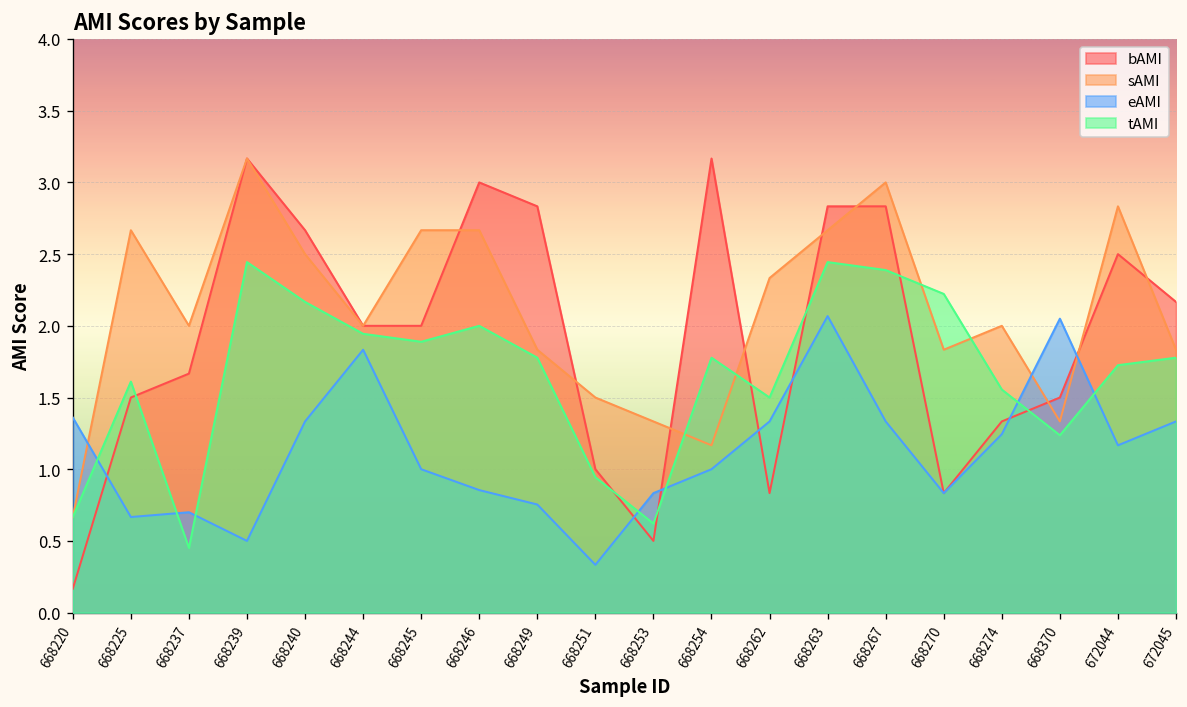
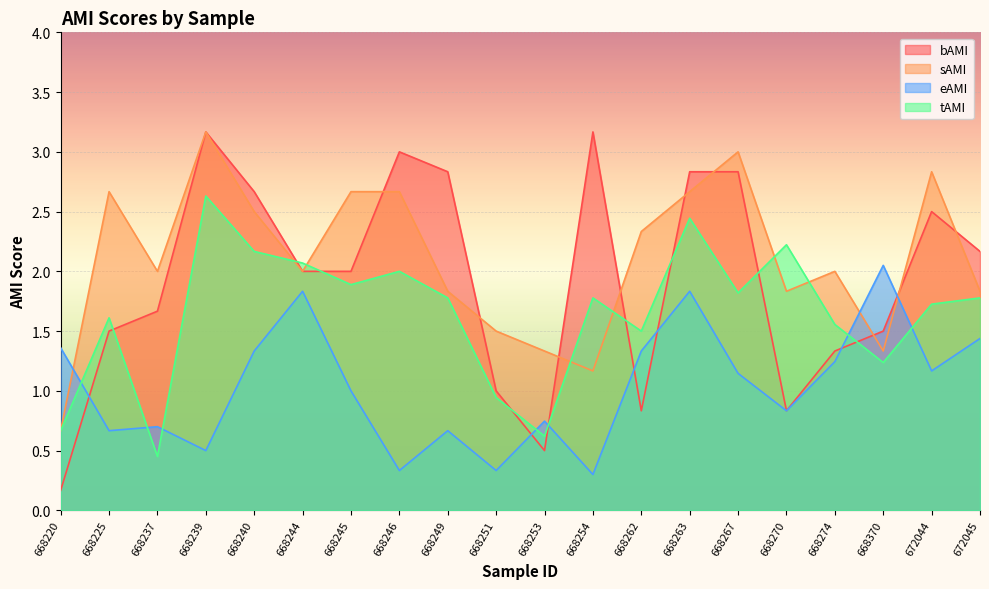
tAMI, 668239: 2.44 -> 2.63
tAMI, 668244: 1.94 -> 2.07
eAMI, 668246: 0.85 -> 0.33
eAMI, 668249: 0.75 -> 0.67
eAMI, 668253: 0.83 -> 0.75
eAMI, 668254: 1.0 -> 0.3
eAMI, 668263: 2.07 -> 1.83
eAMI, 668267: 1.33 -> 1.15
tAMI, 668267: 2.39 -> 1.82
eAMI, 672045: 1.33 -> 1.44
